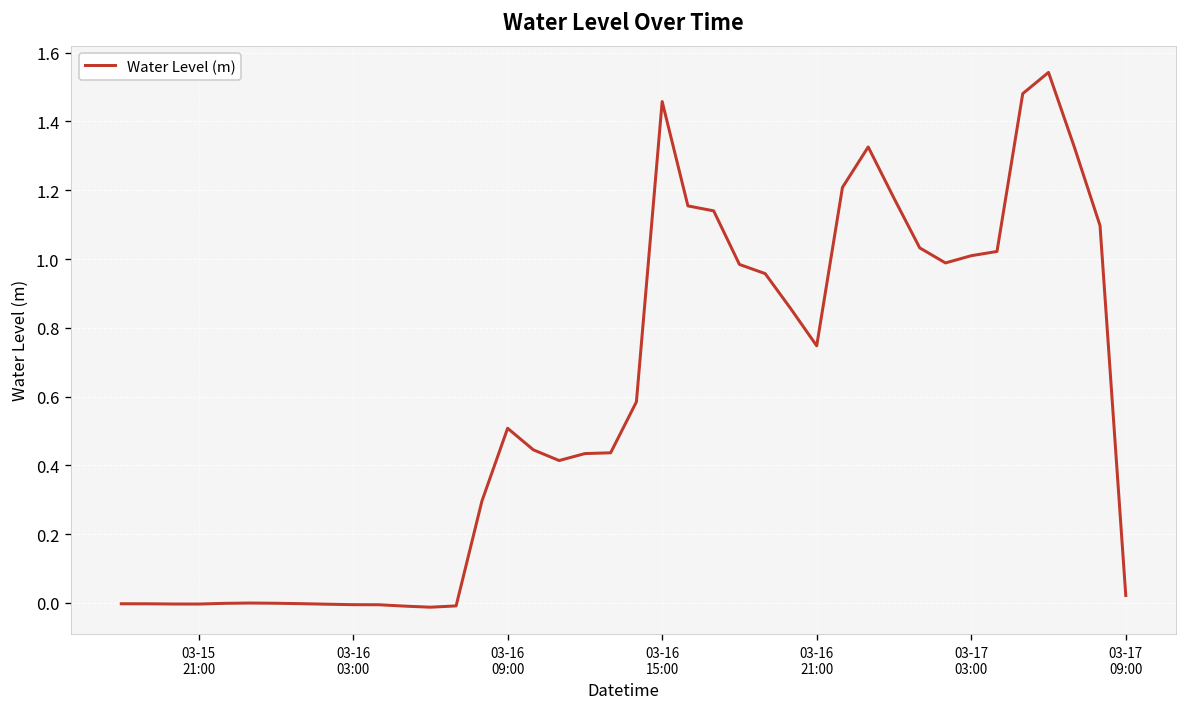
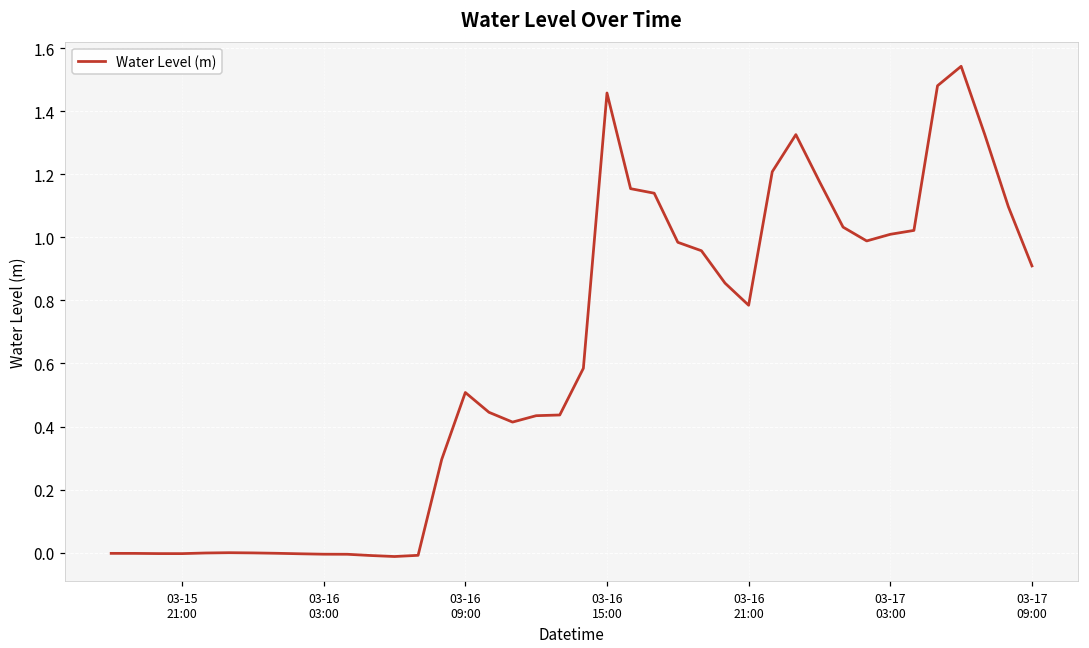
03-16 21:00: 0.75 -> 0.78
03-17 09:00: 0.02 -> 0.91
